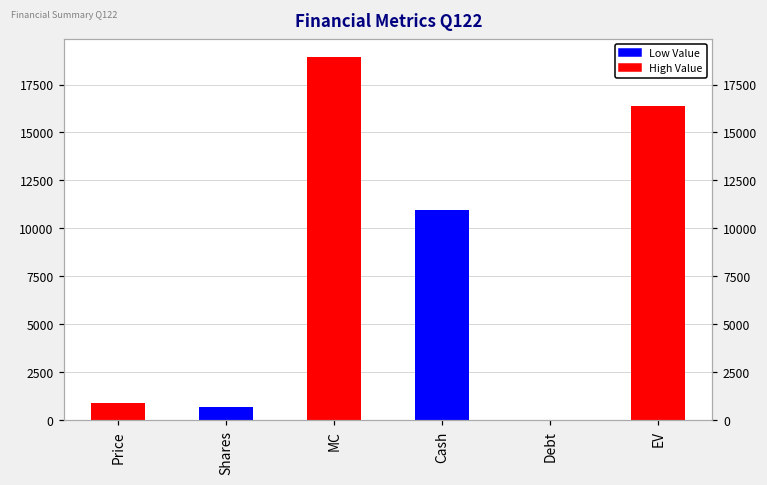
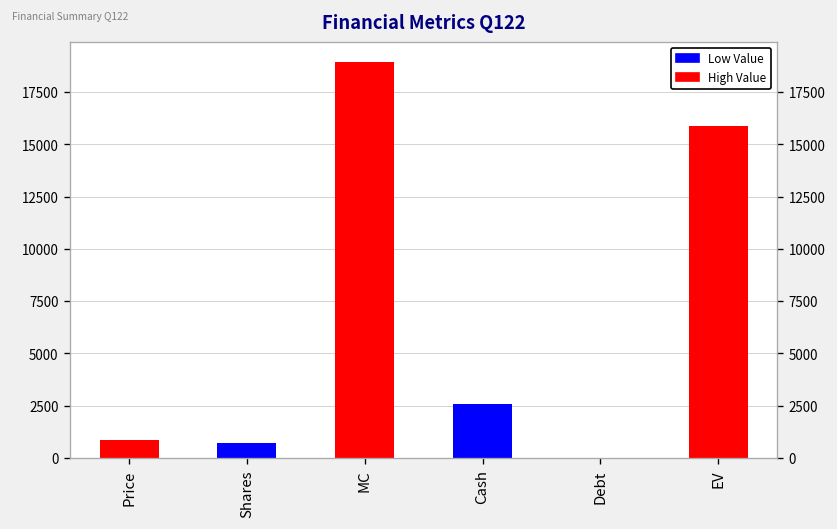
Cash: 10900 -> 2600
EV: 16400 -> 15900
